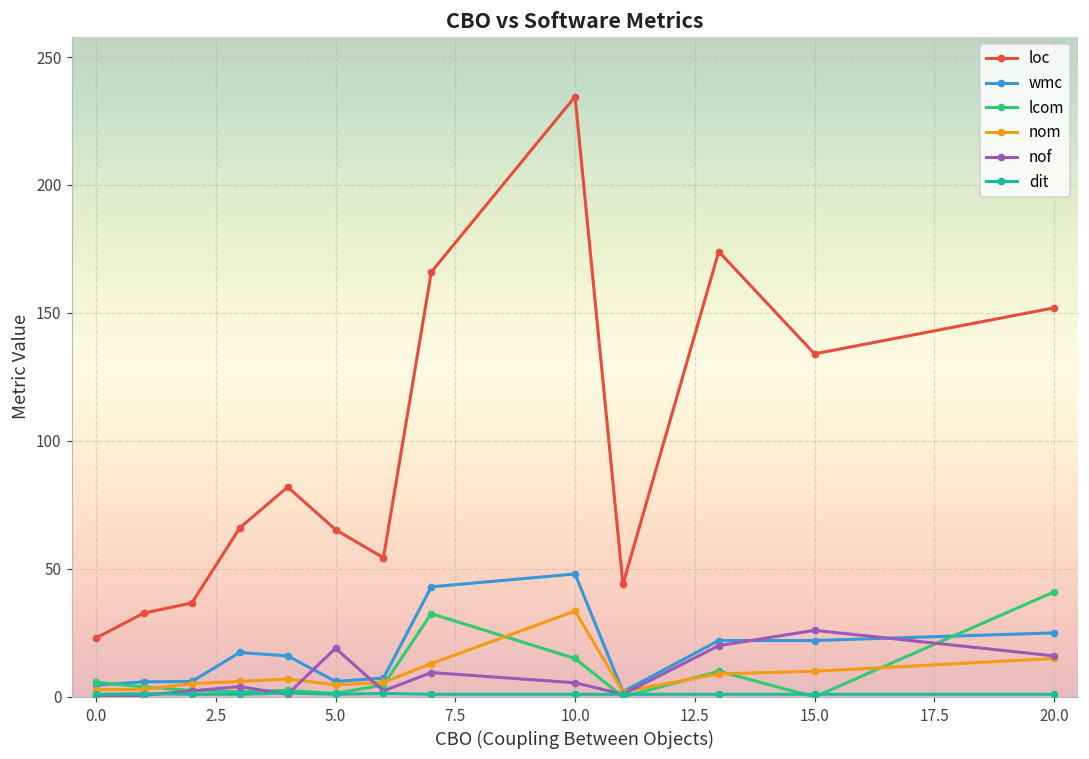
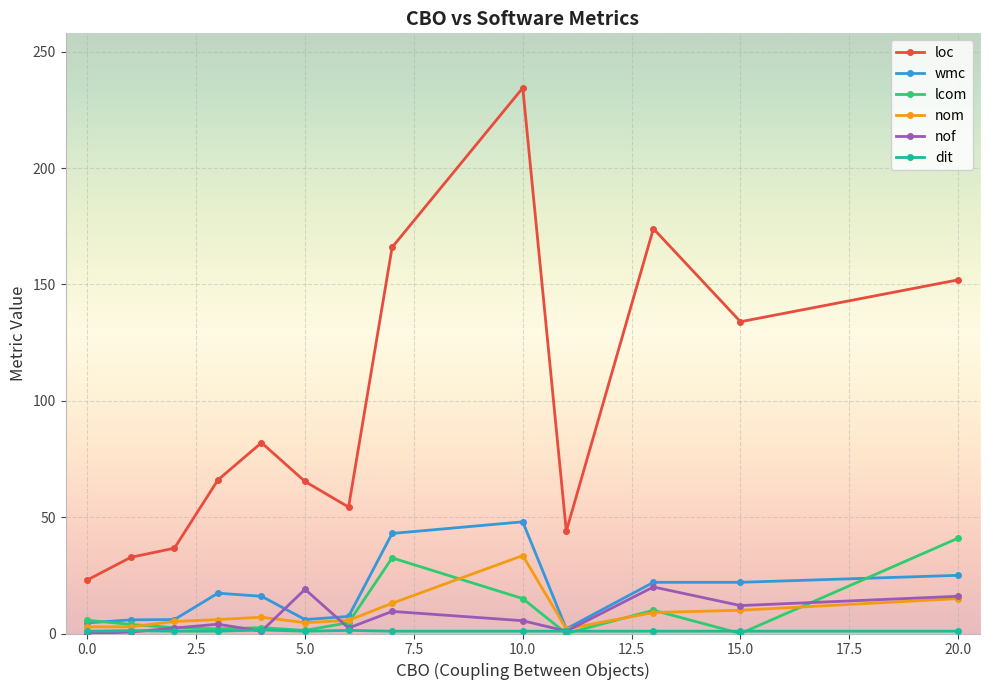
nof, 15.0: 26 -> 12
